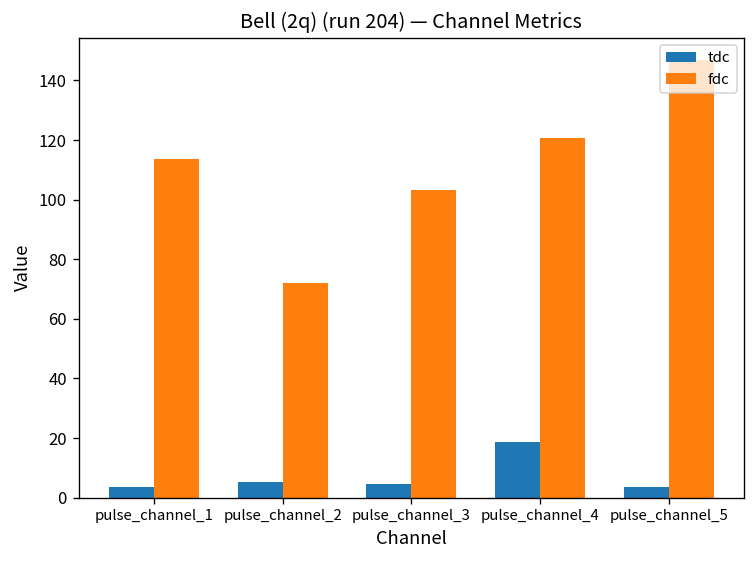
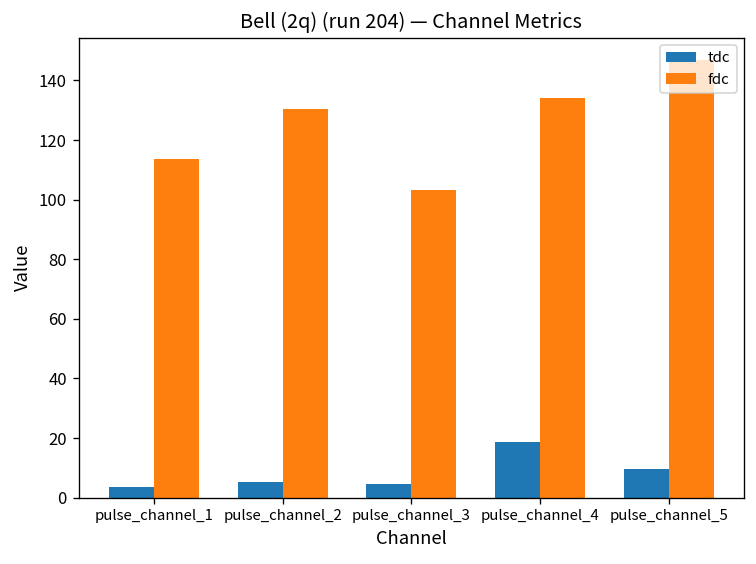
fdc, pulse_channel_2: 72 -> 130
fdc, pulse_channel_4: 121 -> 134
tdc, pulse_channel_5: 3 -> 9
